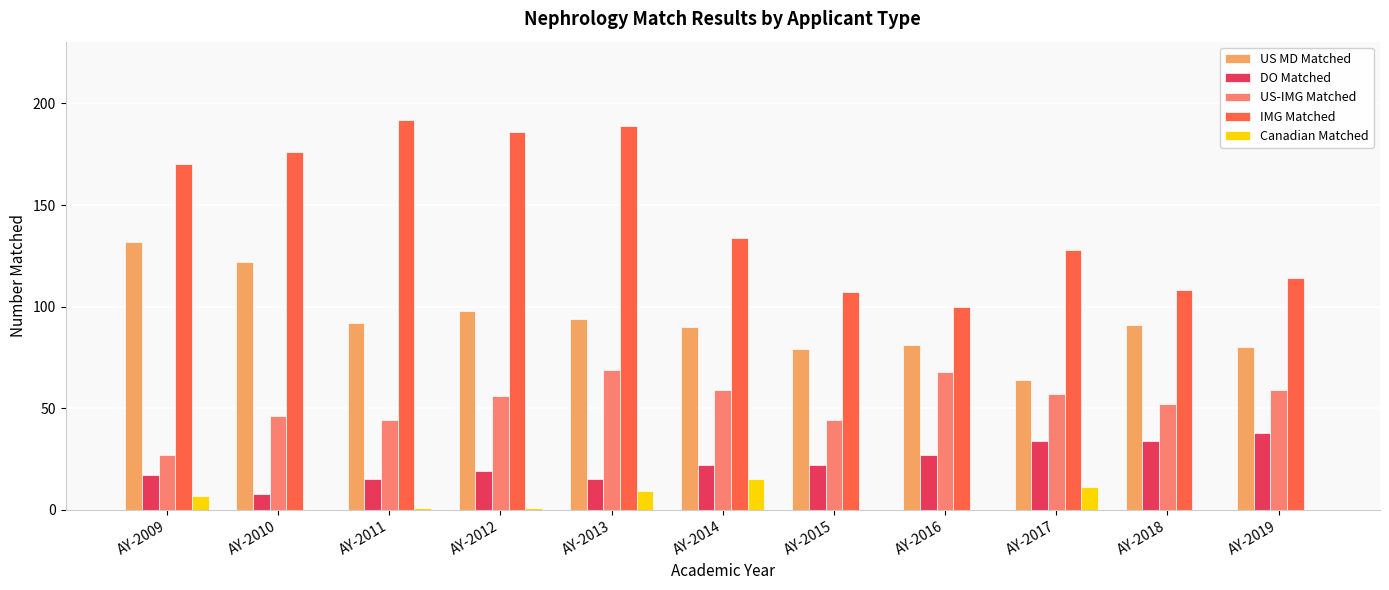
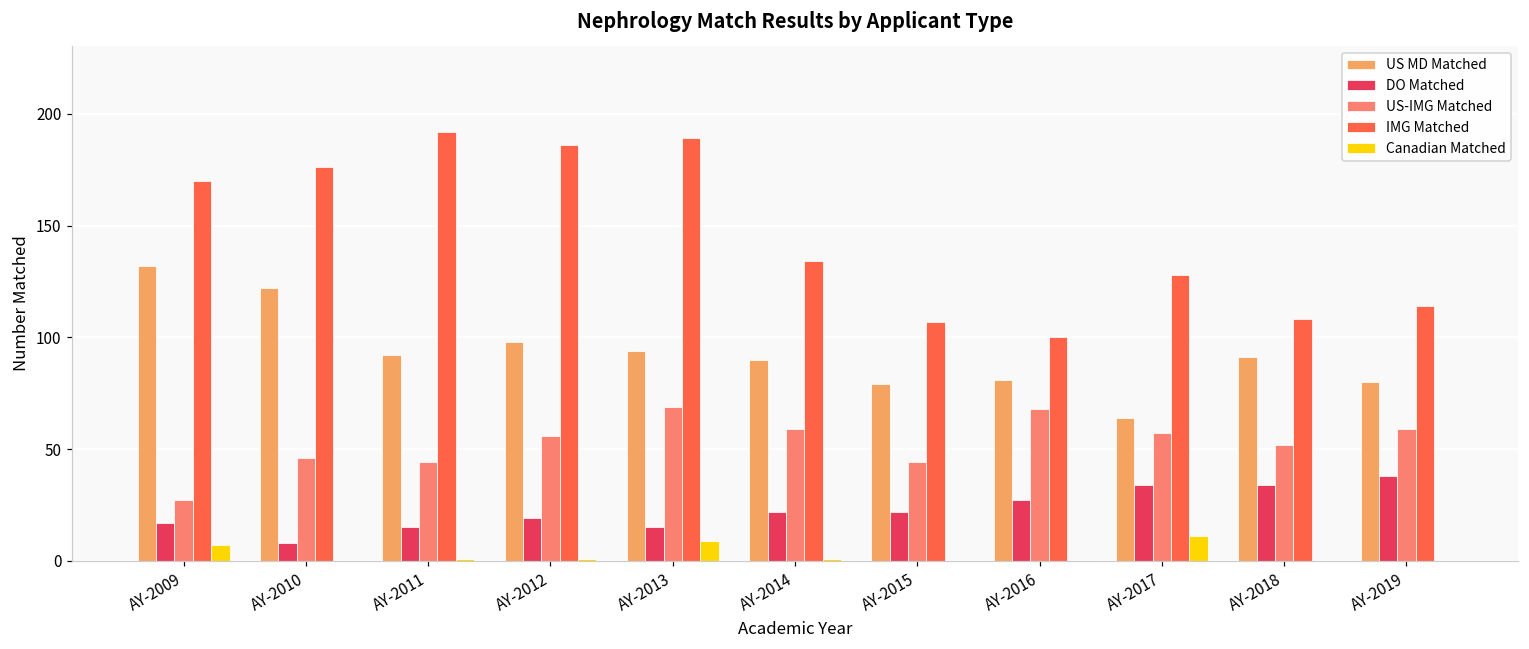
Canadian Matched, AY-2014: 15 -> 1
